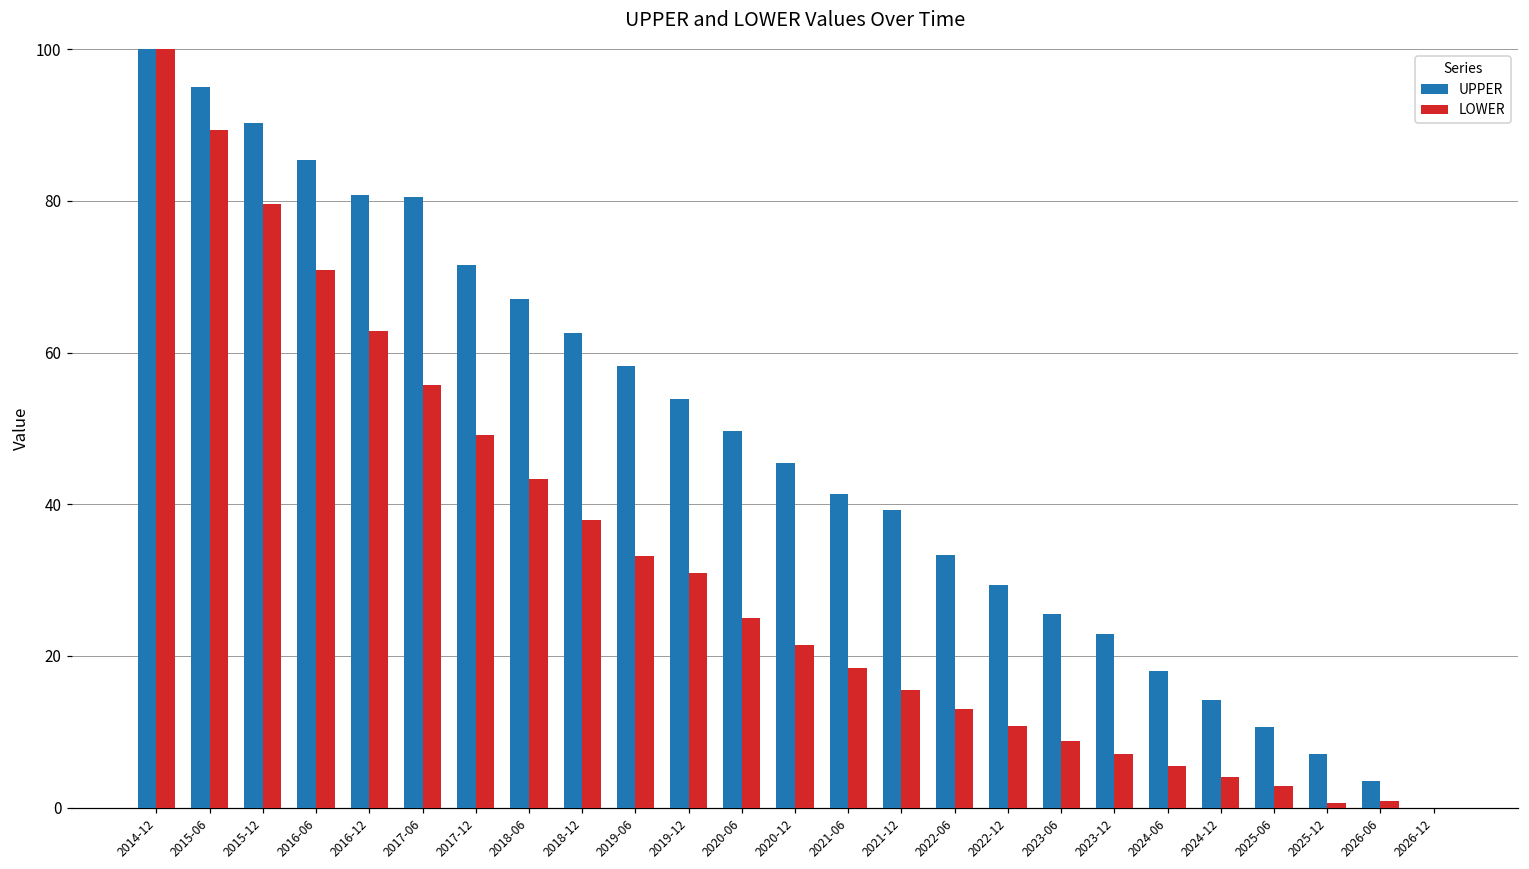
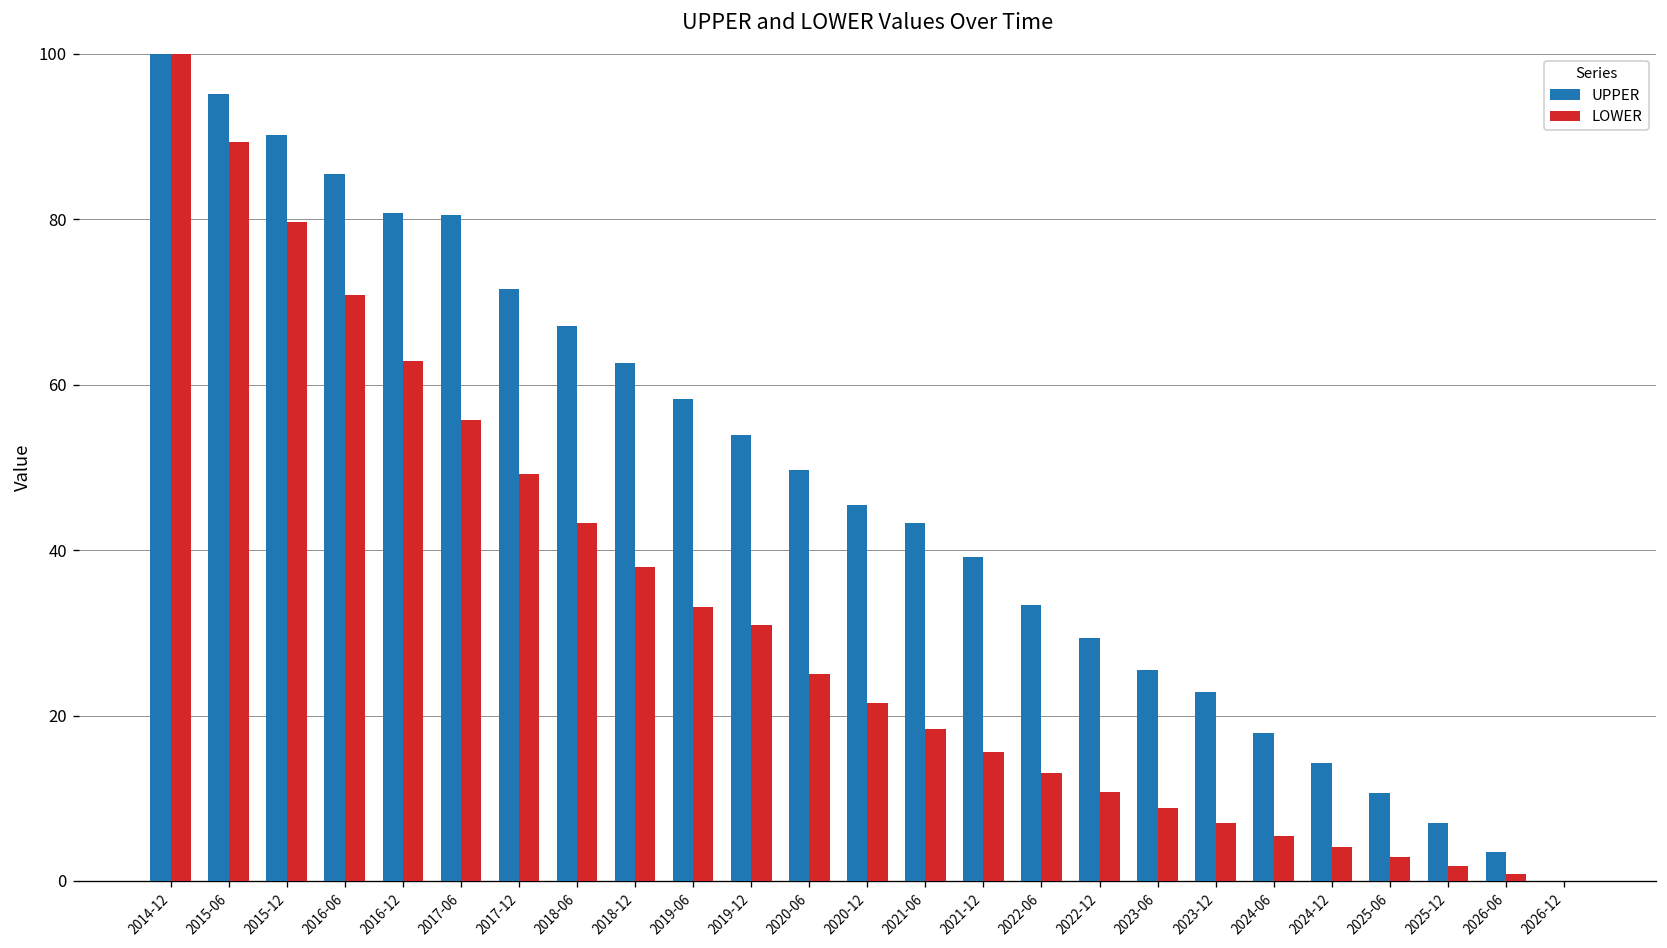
UPPER, 2021-06: 41 -> 43
LOWER, 2025-12: 1 -> 2
